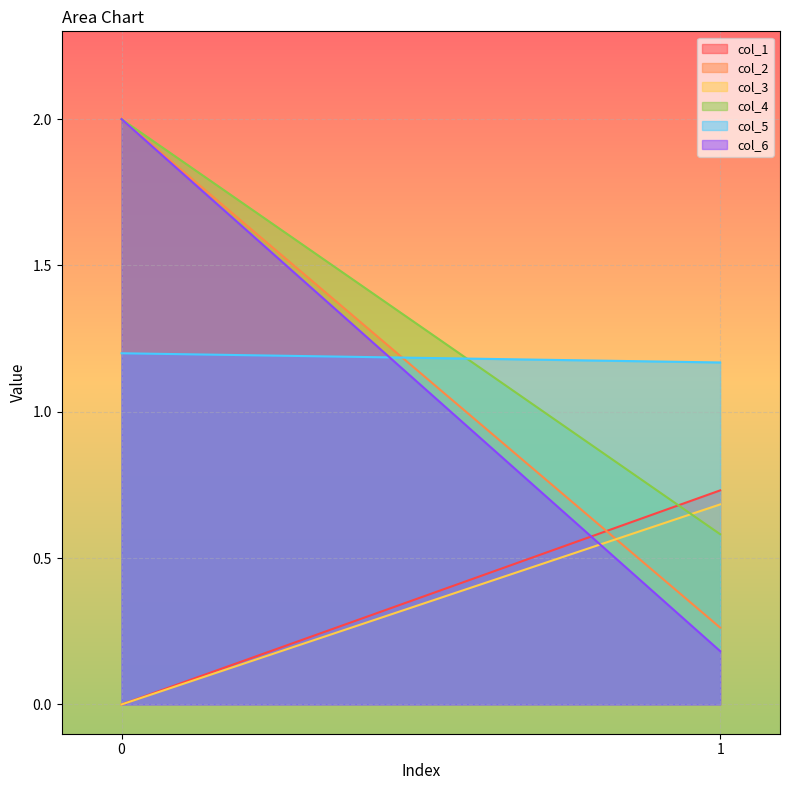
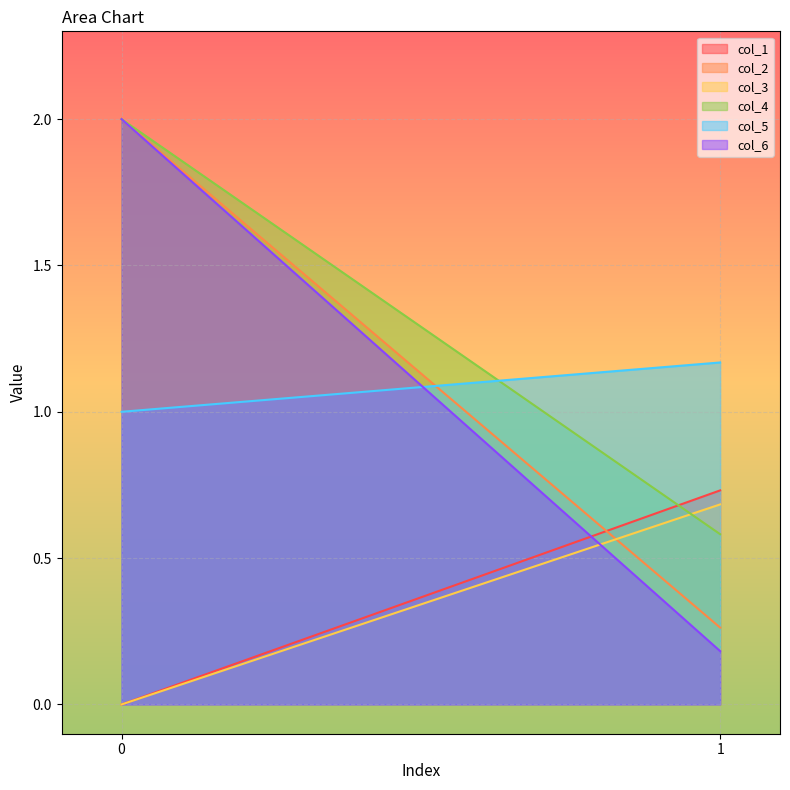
col_5, 0: 1.2 -> 1.0
